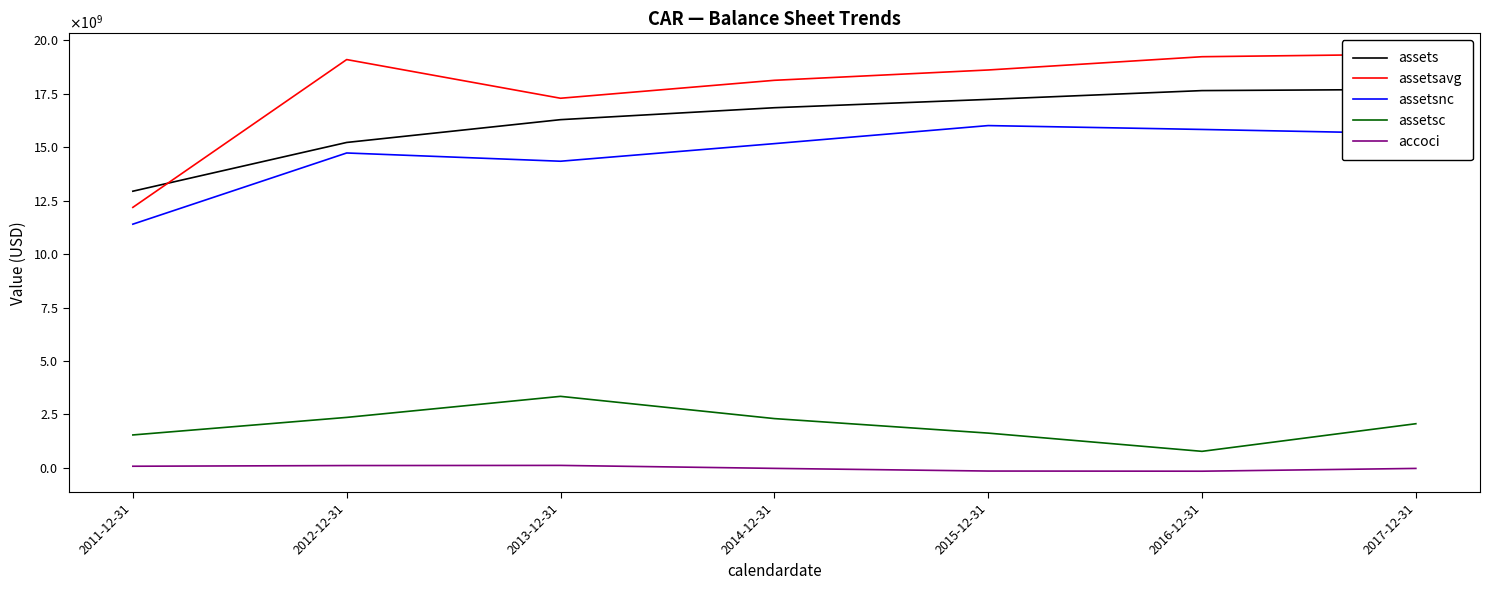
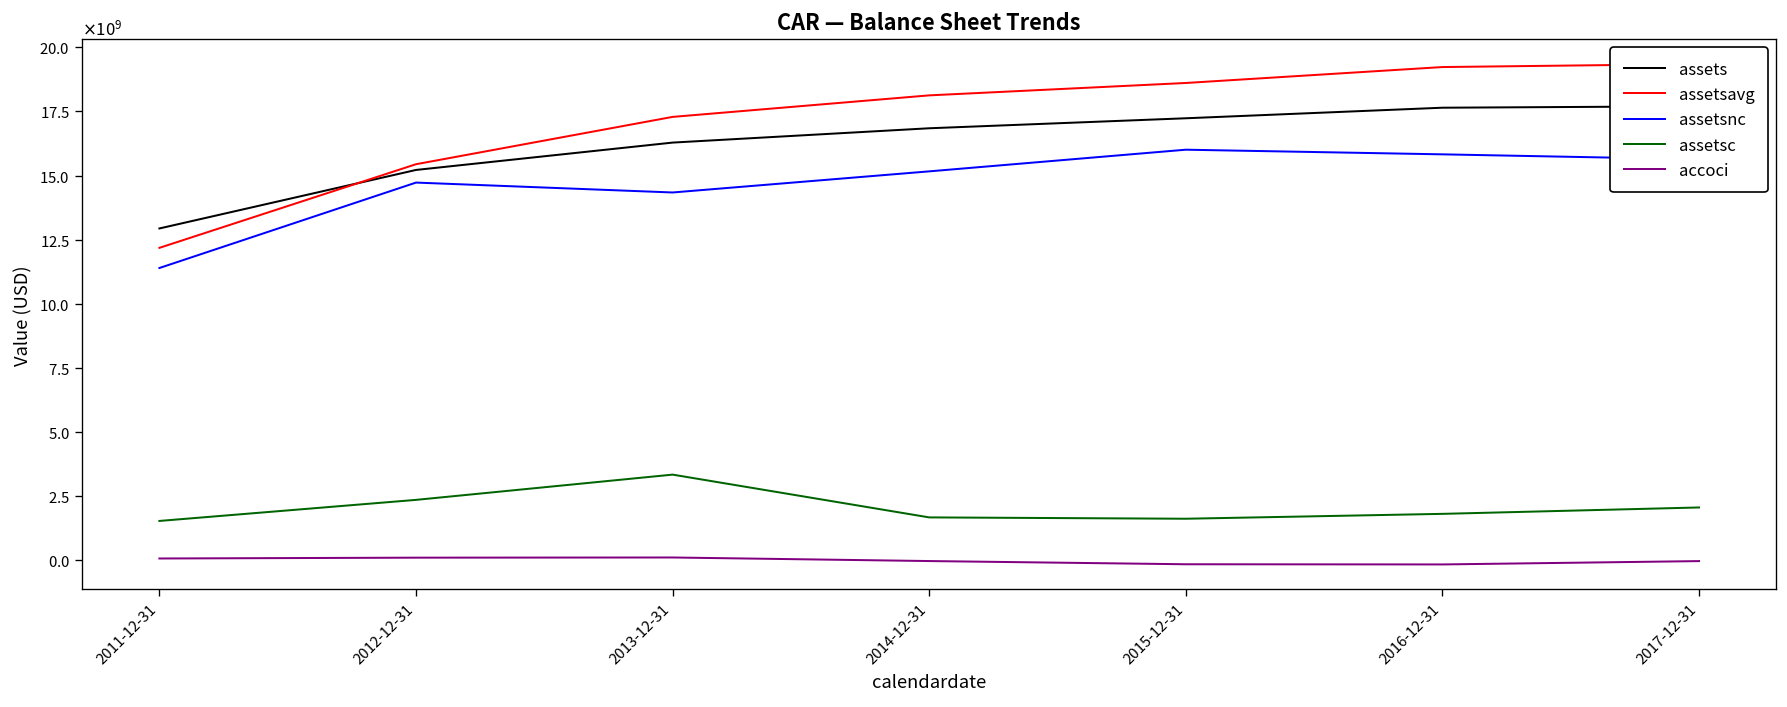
assetsavg, 2012-12-31: 19100000000 -> 15400000000
assetsc, 2014-12-31: 2300000000 -> 1700000000
assetsc, 2016-12-31: 800000000 -> 1800000000
